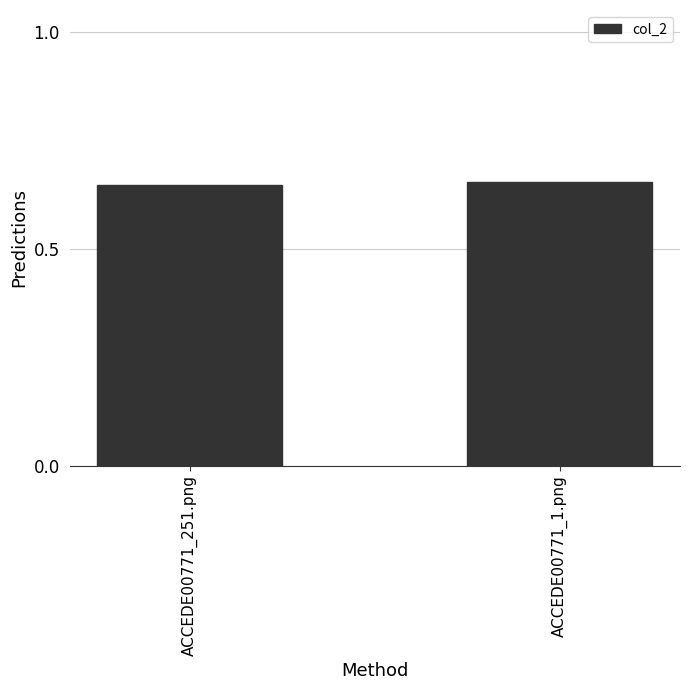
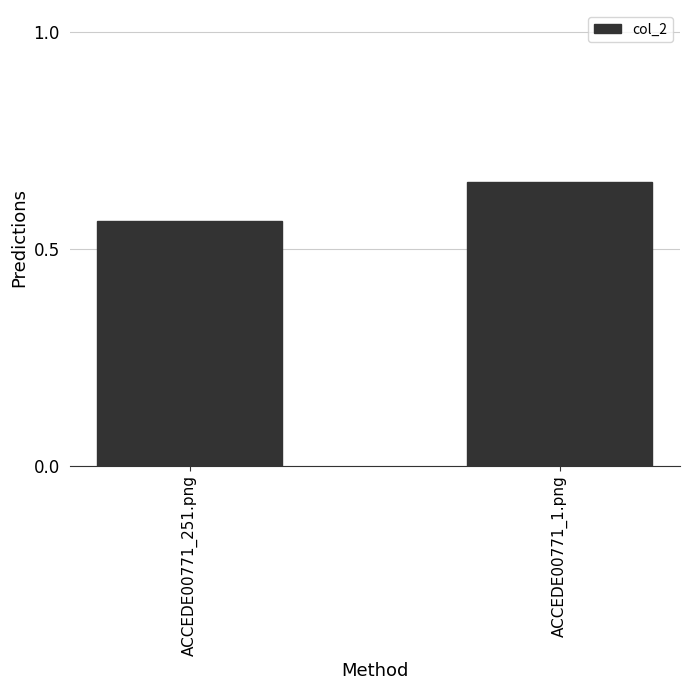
ACCEDE00771_251.png: 0.65 -> 0.56
